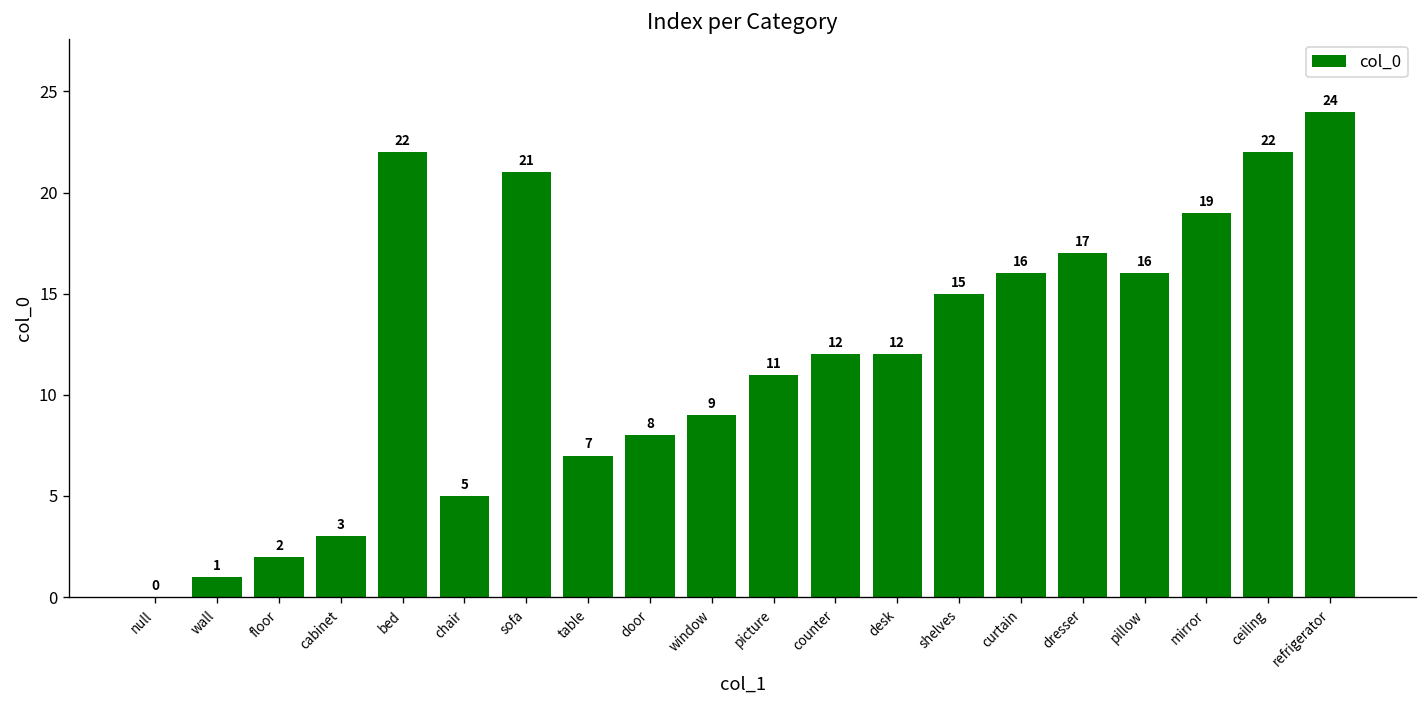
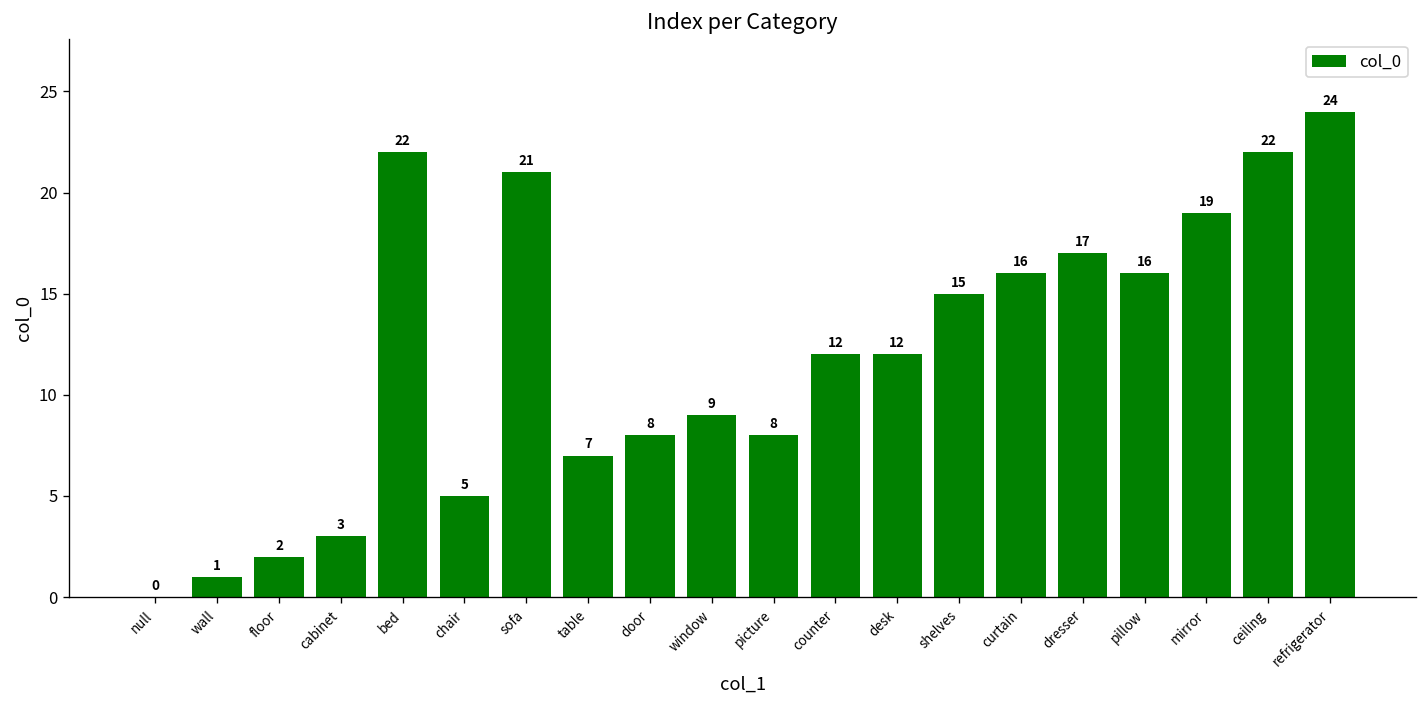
picture: 11 -> 8
